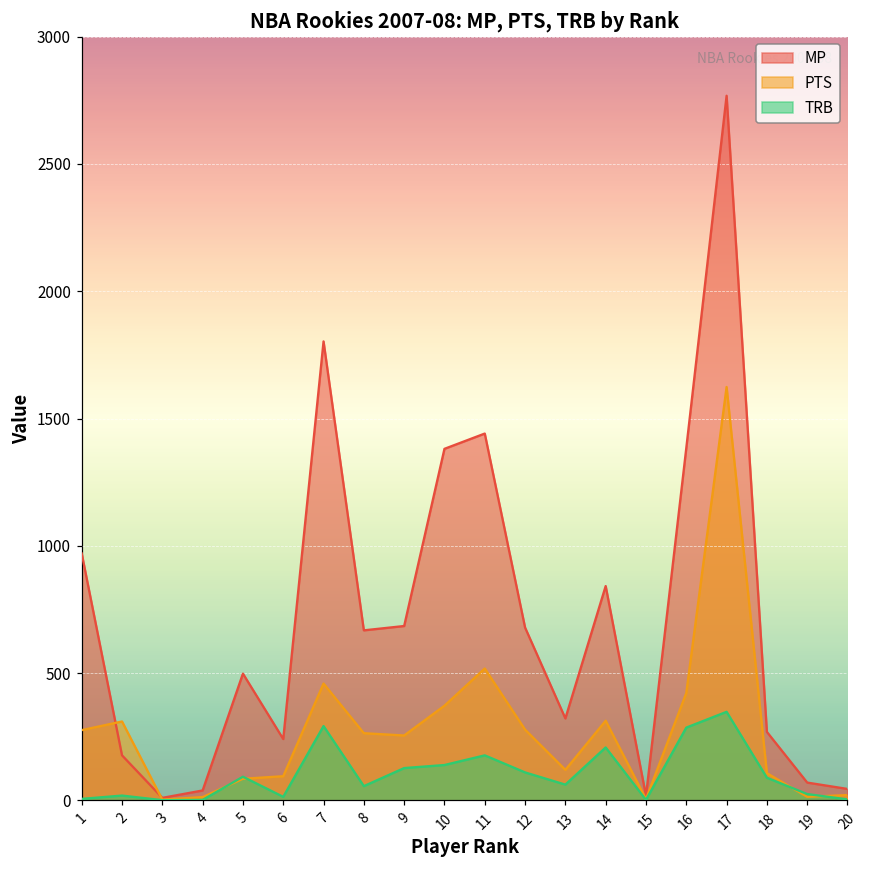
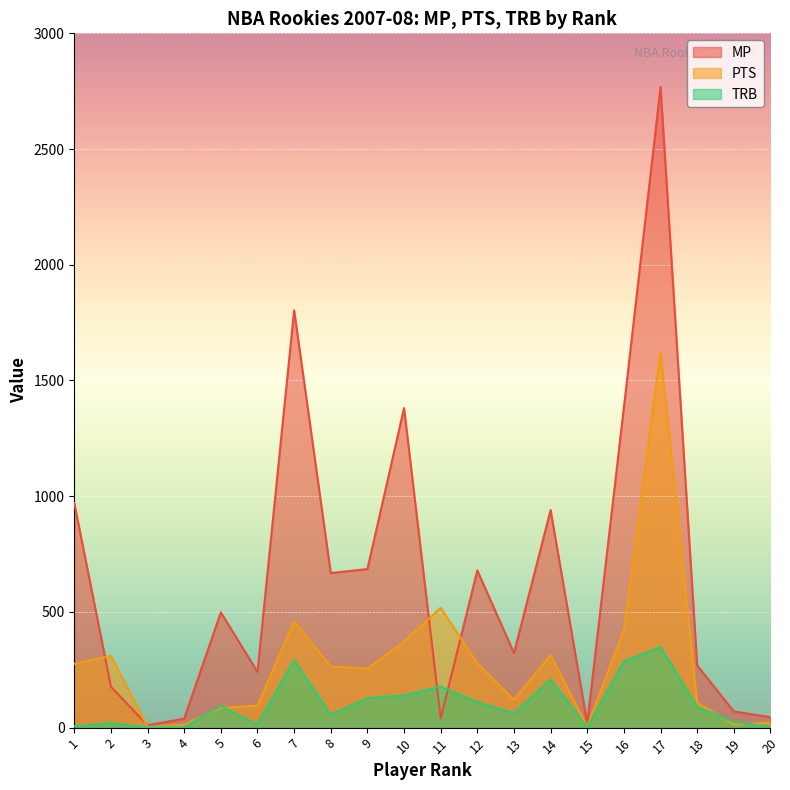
MP, 11: 1440 -> 40
MP, 14: 840 -> 940
